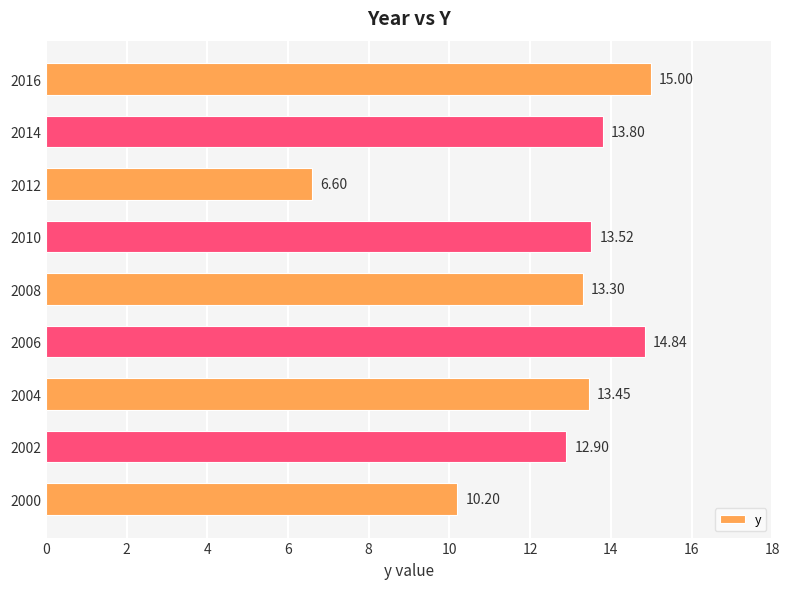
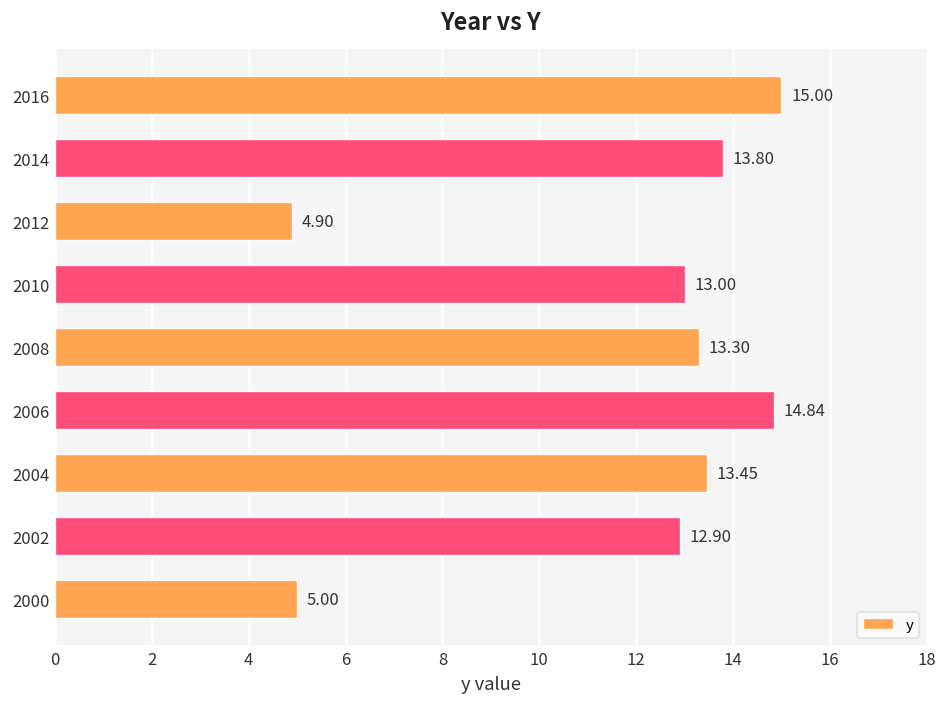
2012: 6.60 -> 4.90
2010: 13.52 -> 13.00
2000: 10.20 -> 5.00
